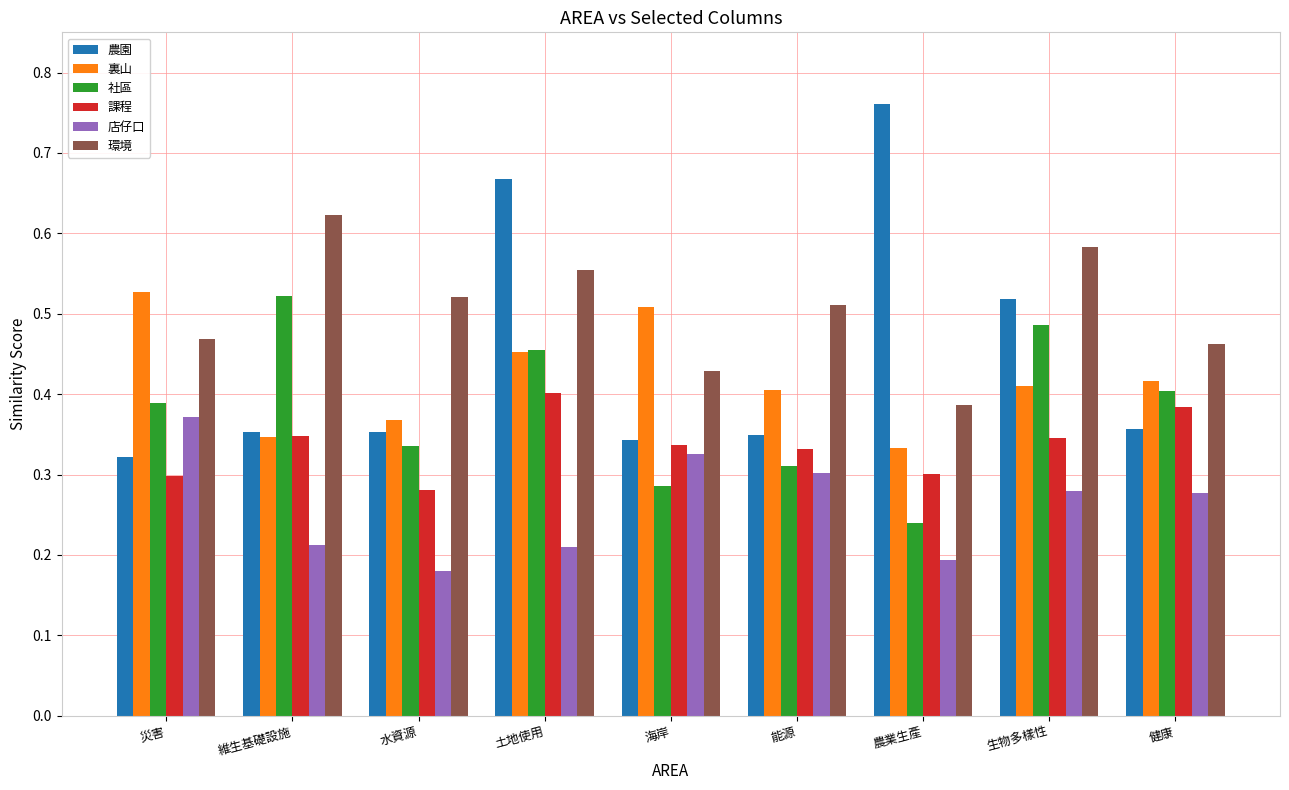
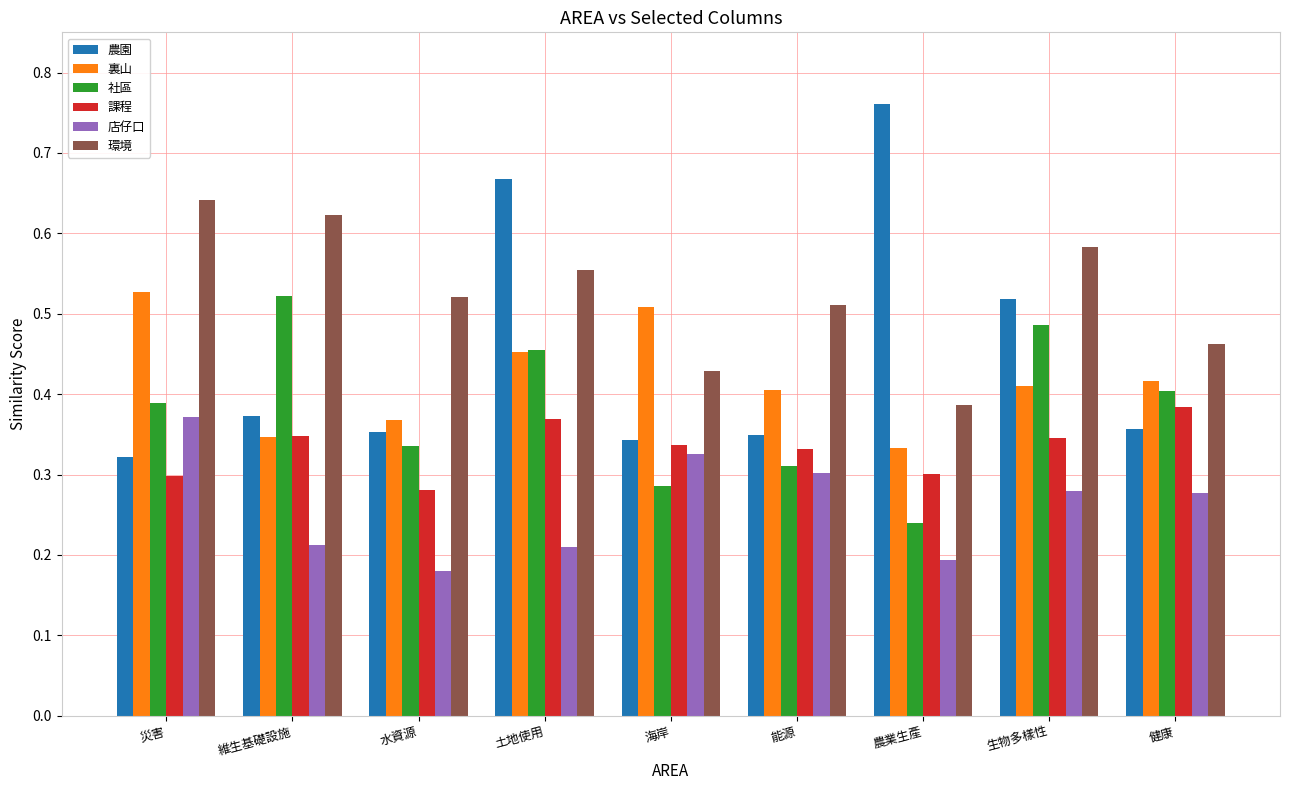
環境, 災害: 0.47 -> 0.64
農園, 維生基礎設施: 0.35 -> 0.37
課程, 土地使用: 0.40 -> 0.37
